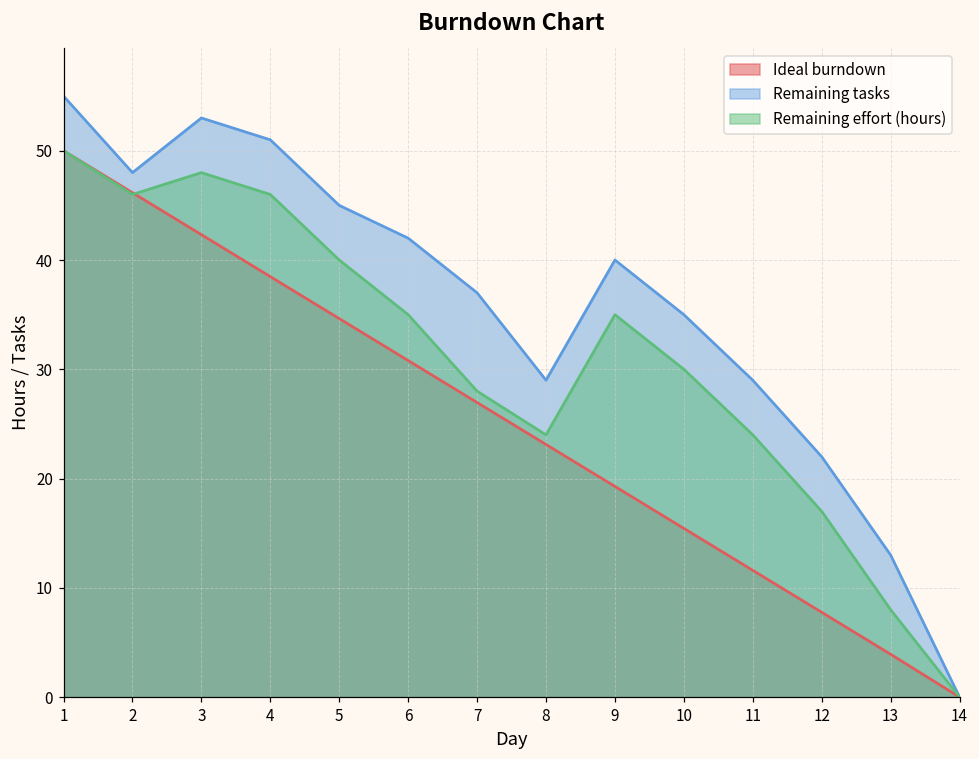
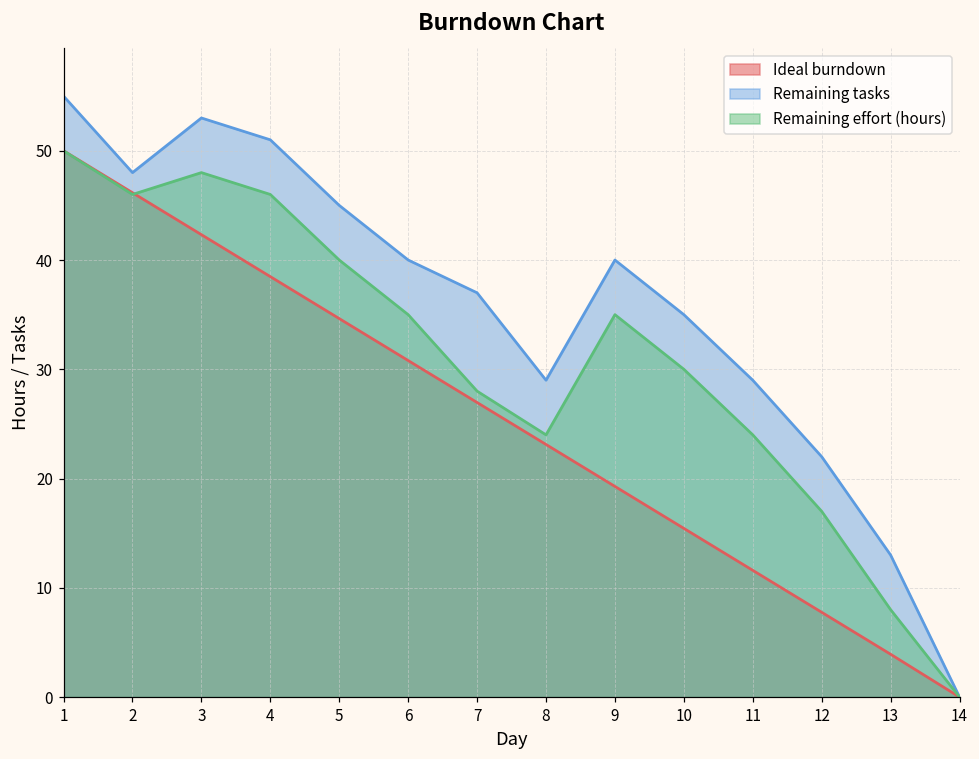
Remaining tasks, 6: 42 -> 40
